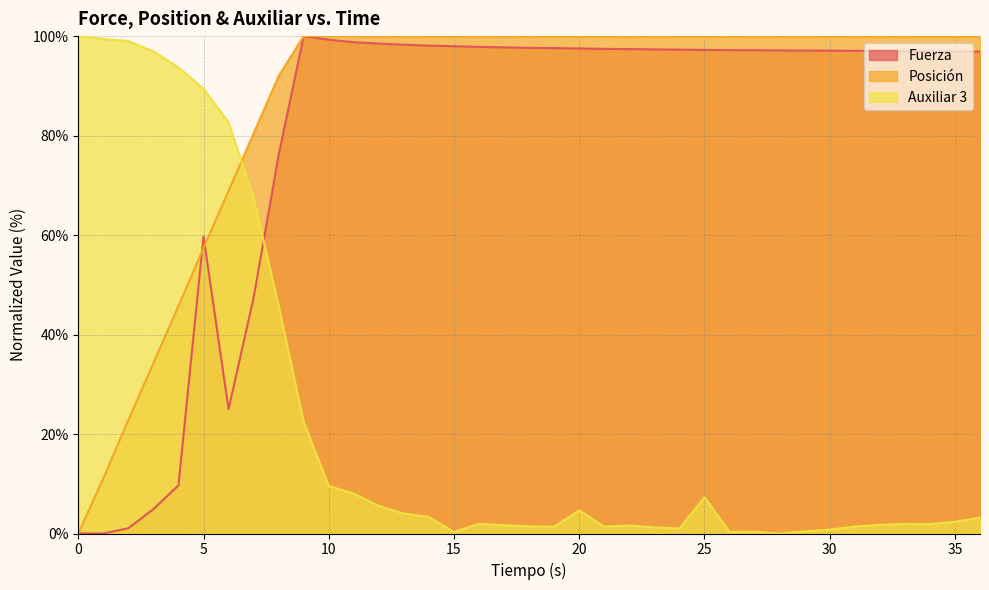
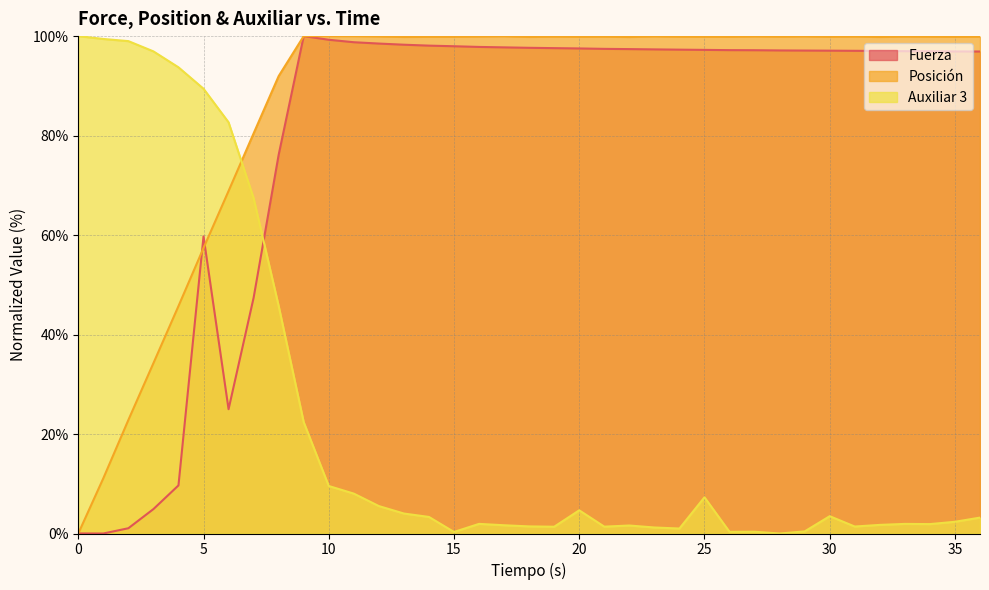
Auxiliar 3, 30: 1% -> 3%
